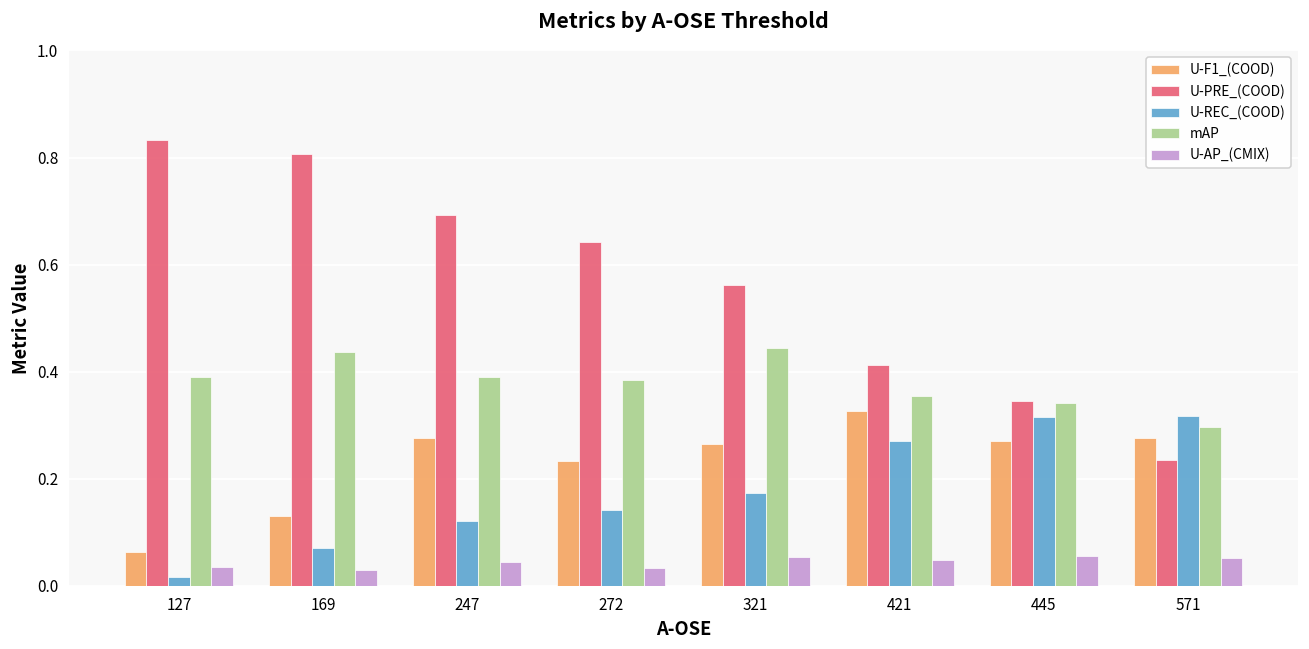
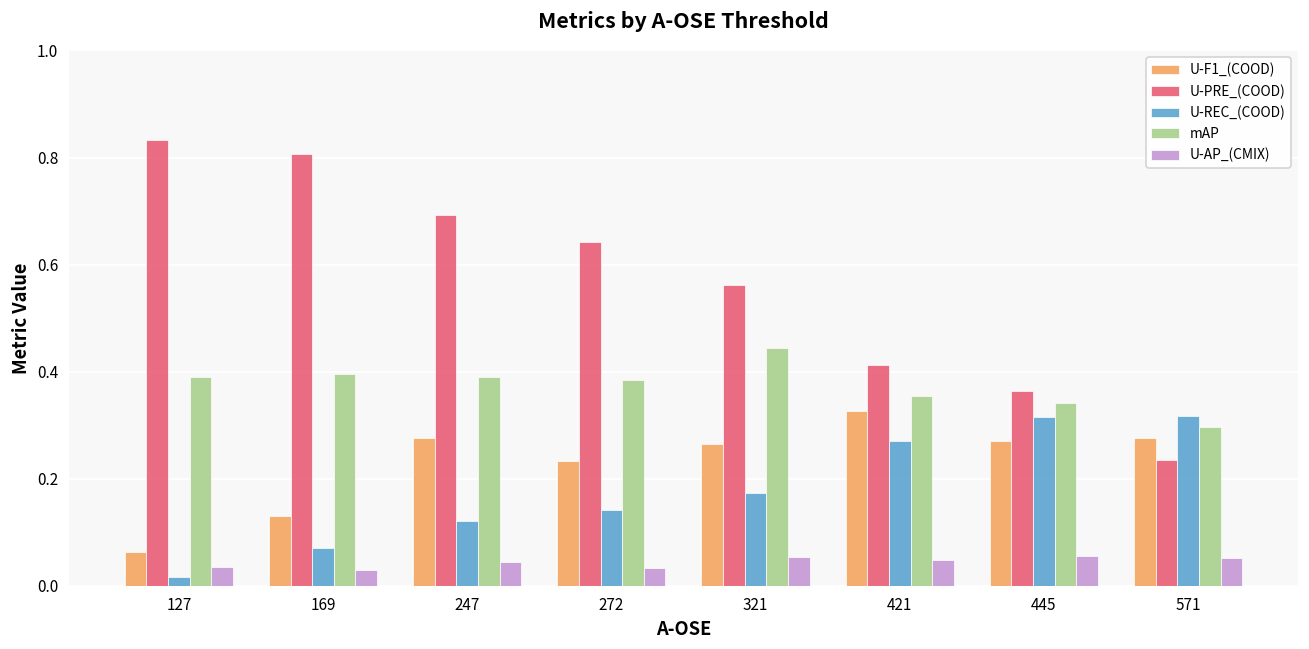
mAP, 169: 0.44 -> 0.40
U-PRE_(COOD), 445: 0.35 -> 0.36
